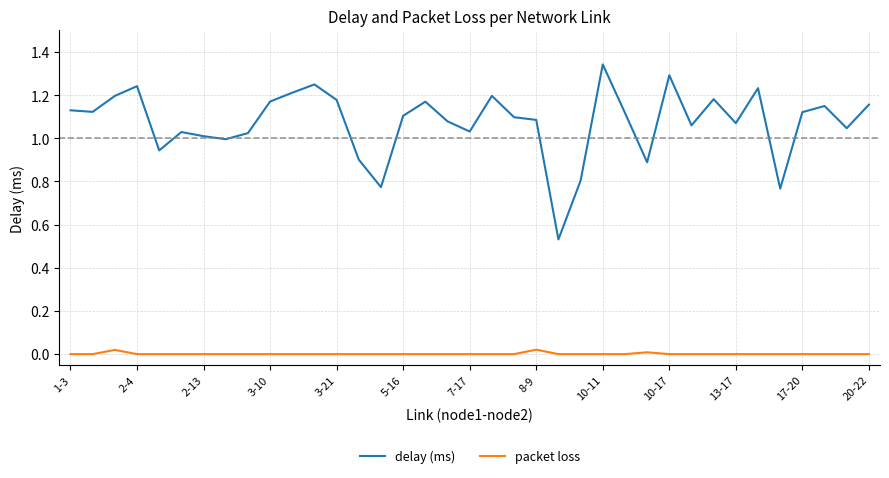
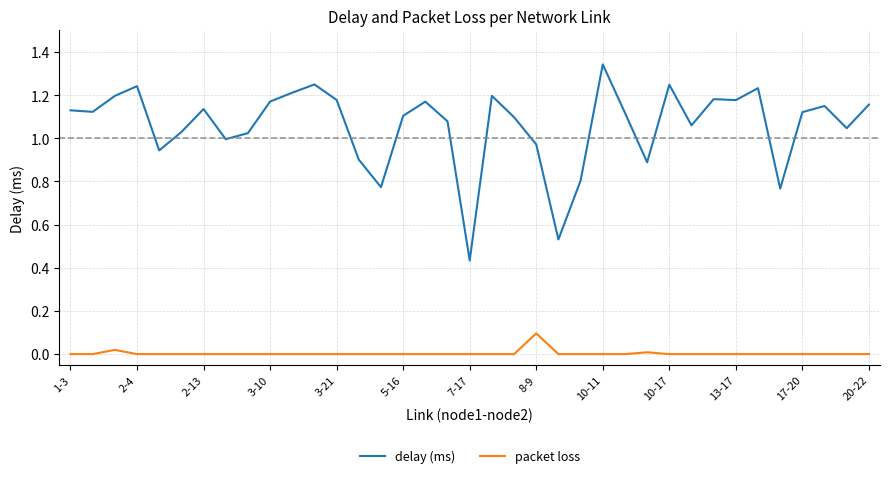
delay (ms), 2-13: 1.01 -> 1.14
delay (ms), 7-17: 1.03 -> 0.43
delay (ms), 8-9: 1.09 -> 0.97
packet loss, 8-9: 0.02 -> 0.10
delay (ms), 10-17: 1.29 -> 1.25
delay (ms), 13-17: 1.07 -> 1.18
